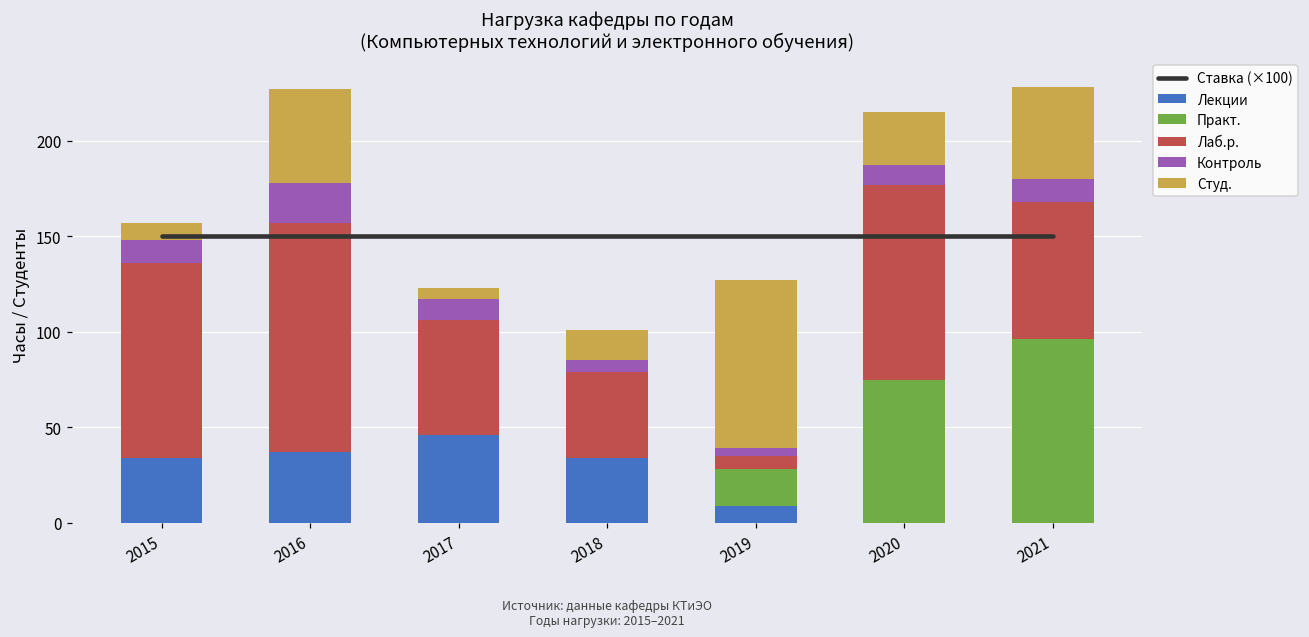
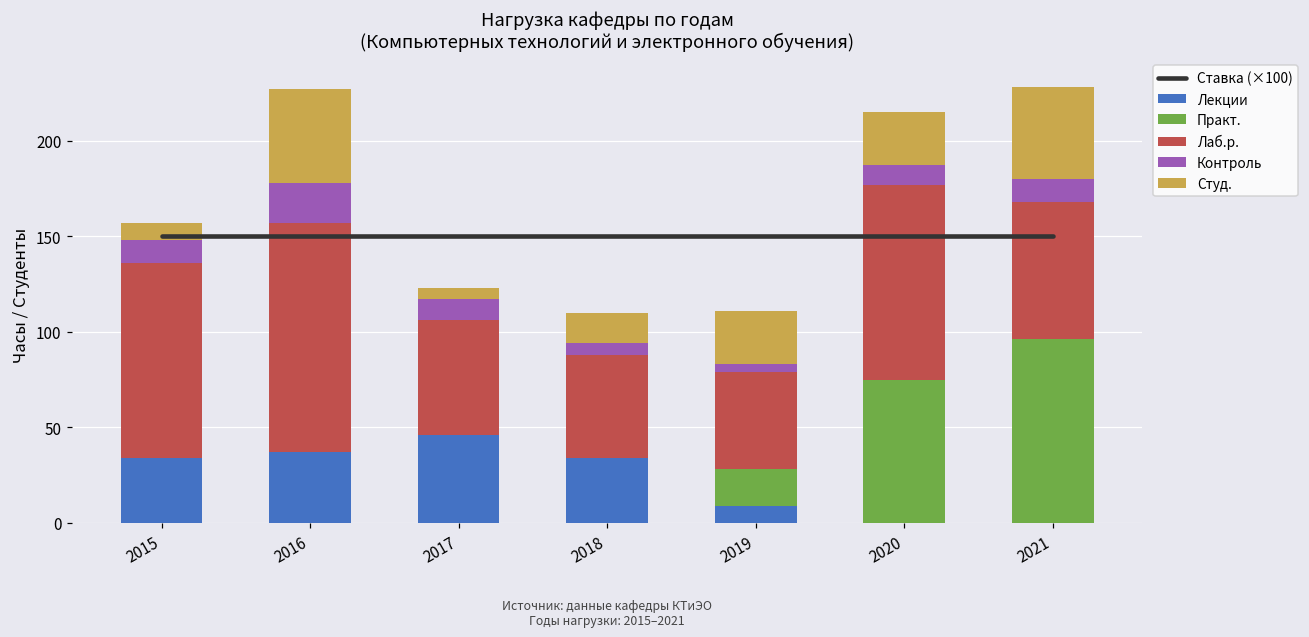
Лаб.р., 2018: 45 -> 54
Лаб.р., 2019: 7 -> 51
Студ., 2019: 88 -> 28
